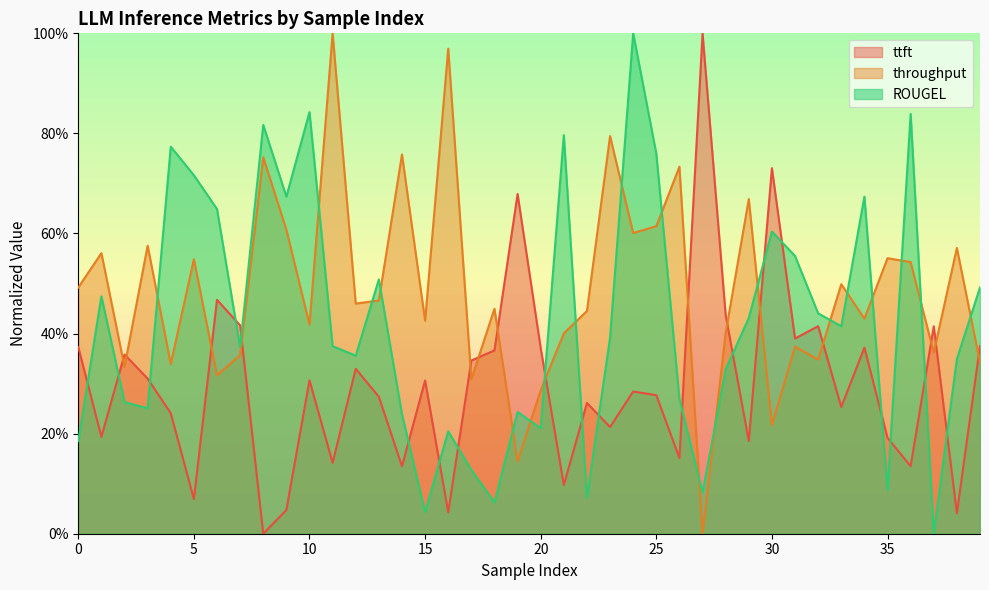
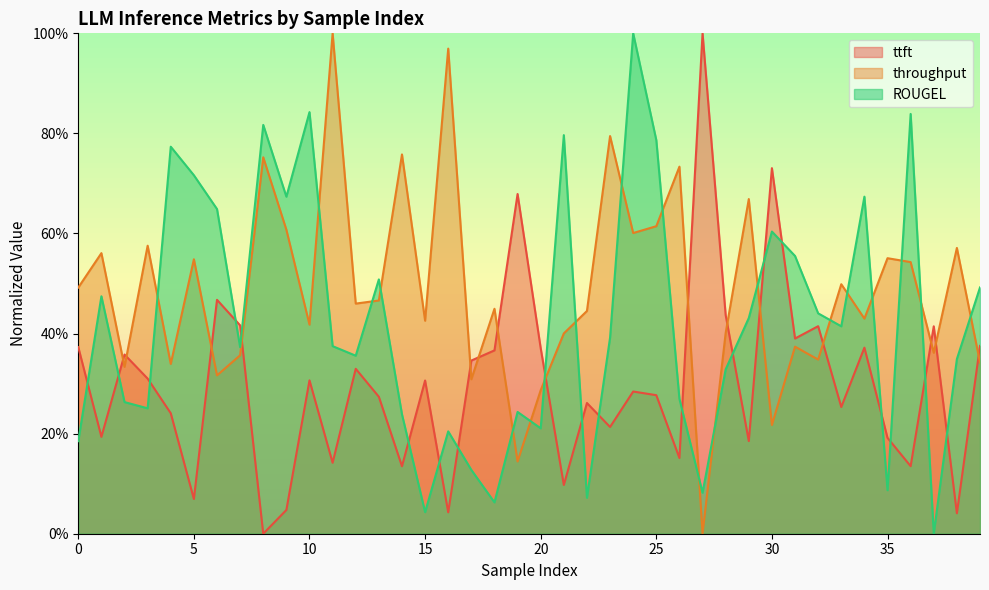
ROUGEL, 25: 76% -> 79%
